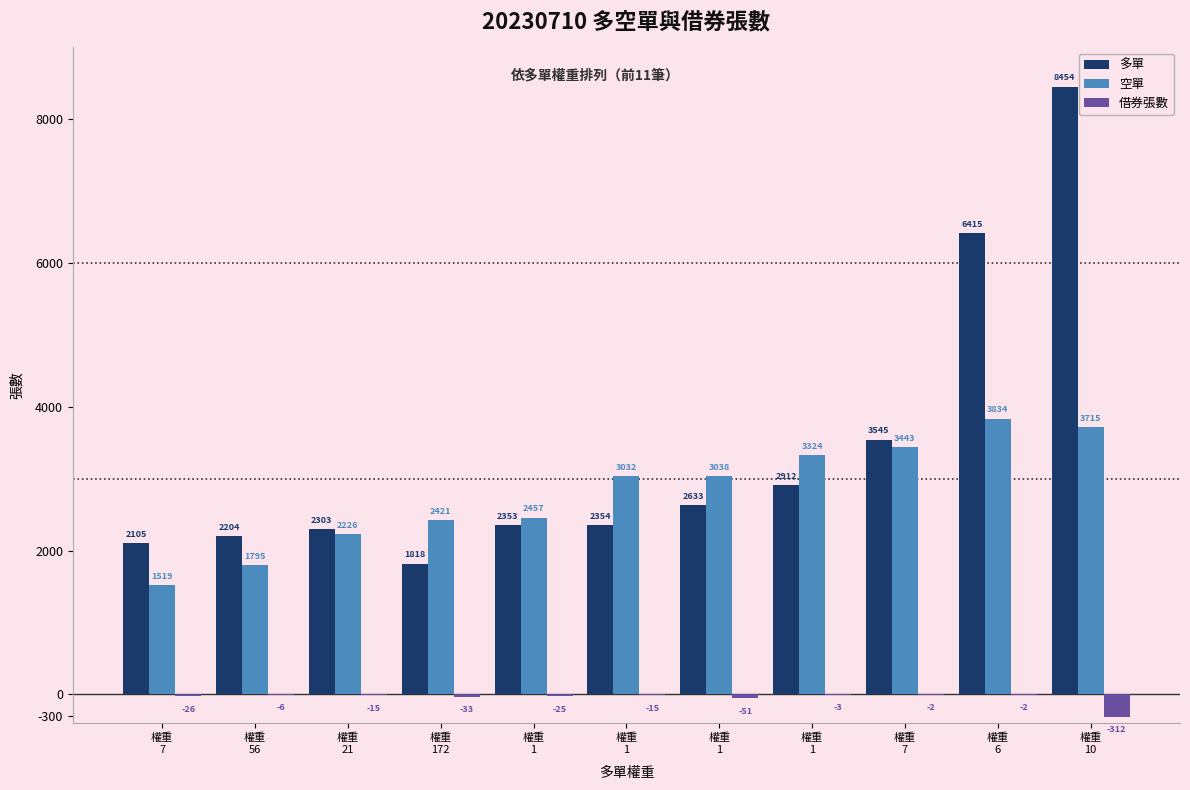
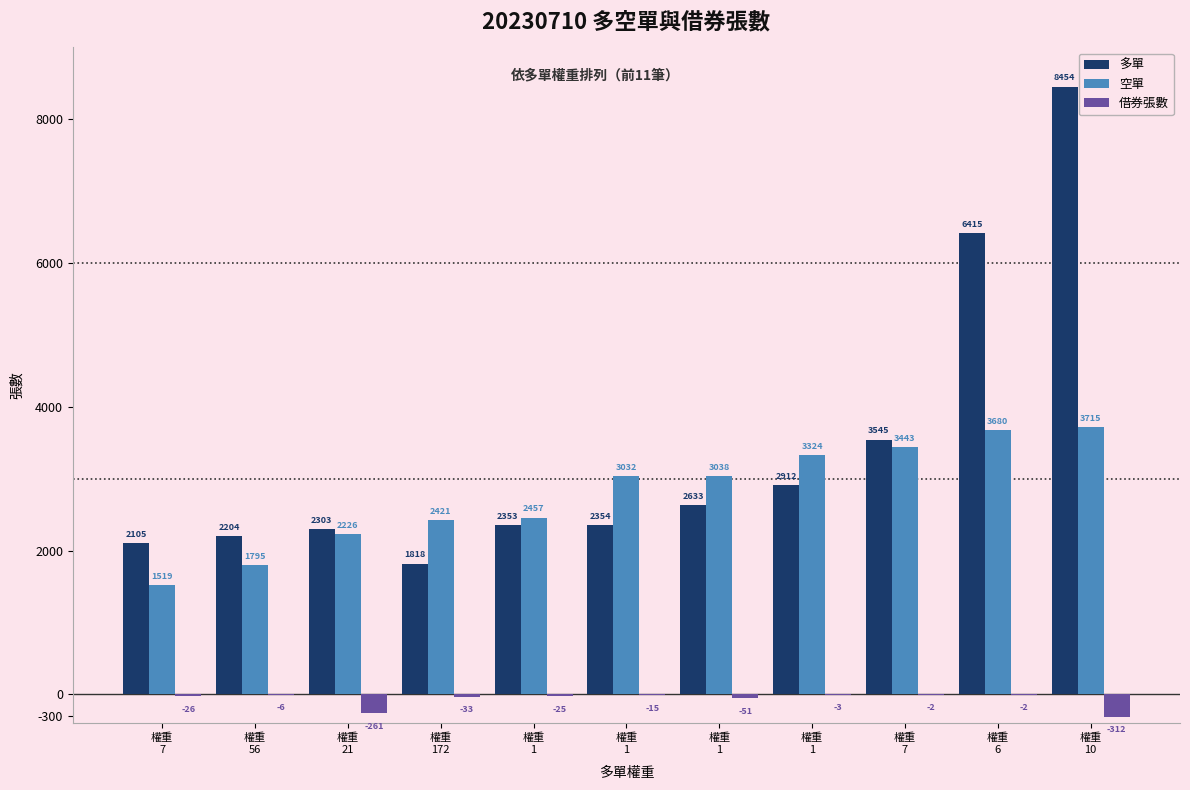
借券張數, 權重 21: -15 -> -261
空單, 權重 6: 3834 -> 3680
